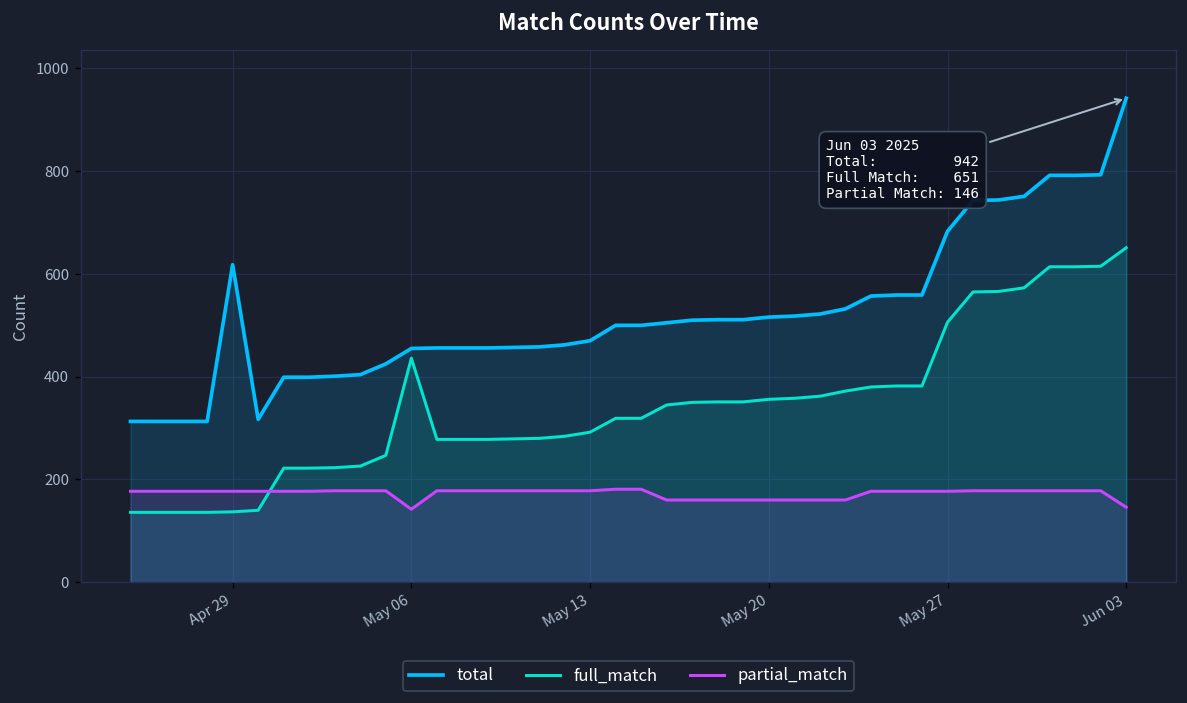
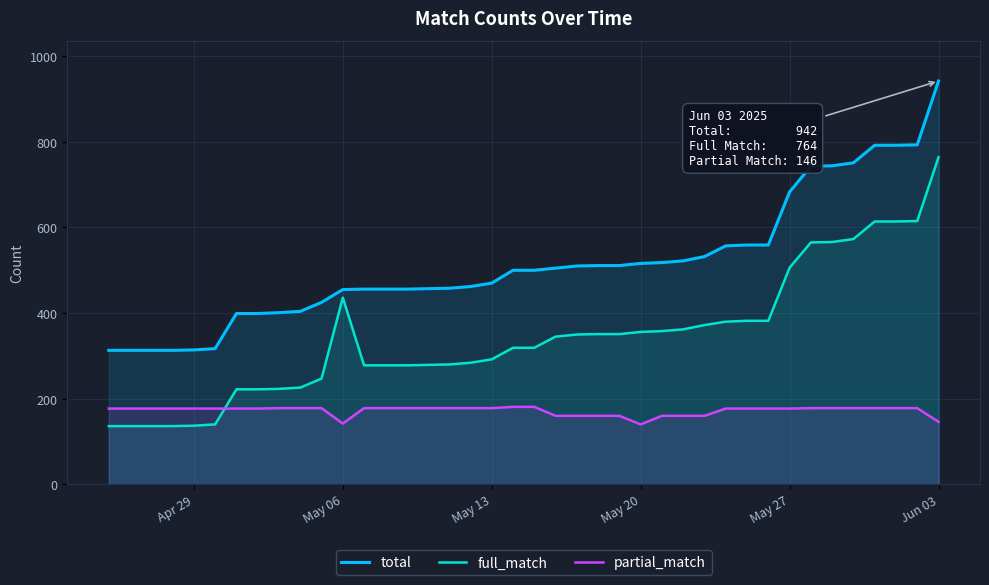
total, Apr 29: 620 -> 310
partial_match, May 20: 160 -> 140
full_match, Jun 03: 651 -> 764
